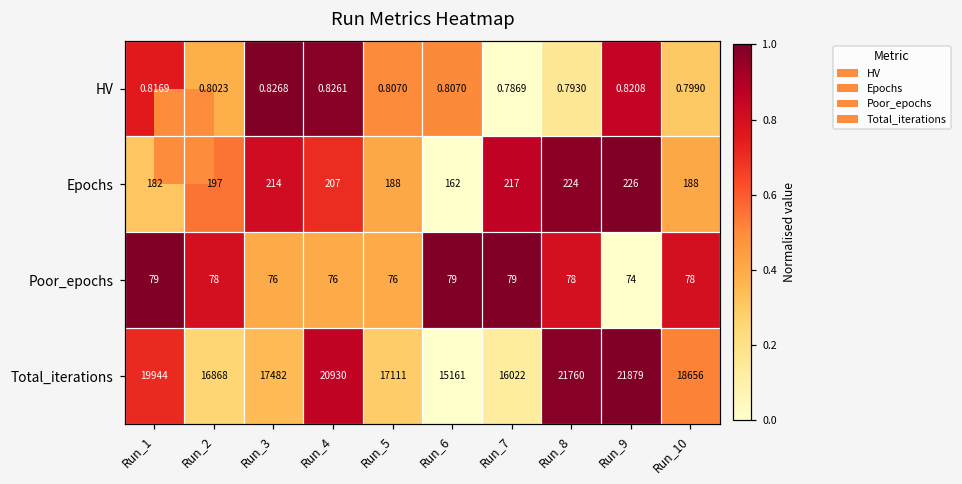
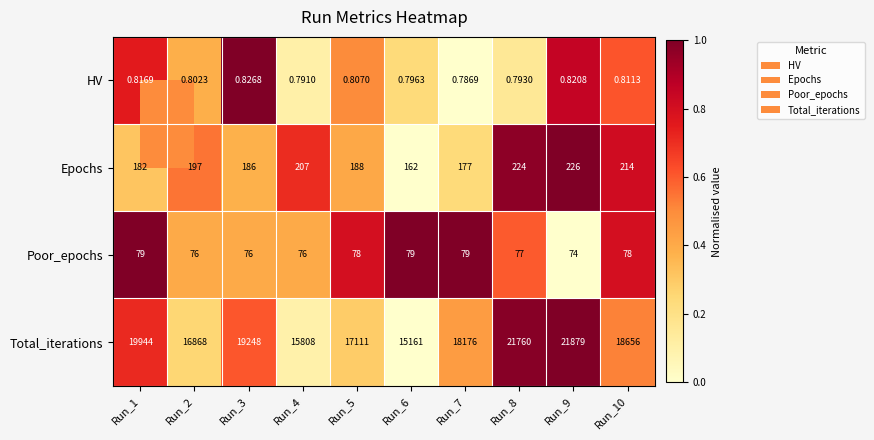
HV, Run_4: 0.8261 -> 0.7910
HV, Run_6: 0.8070 -> 0.7963
HV, Run_10: 0.7990 -> 0.8113
Epochs, Run_3: 214 -> 186
Epochs, Run_7: 217 -> 177
Epochs, Run_10: 188 -> 214
Poor_epochs, Run_2: 78 -> 76
Poor_epochs, Run_5: 76 -> 78
Poor_epochs, Run_8: 78 -> 77
Total_iterations, Run_3: 17482 -> 19248
Total_iterations, Run_4: 20930 -> 15808
Total_iterations, Run_7: 16022 -> 18176
